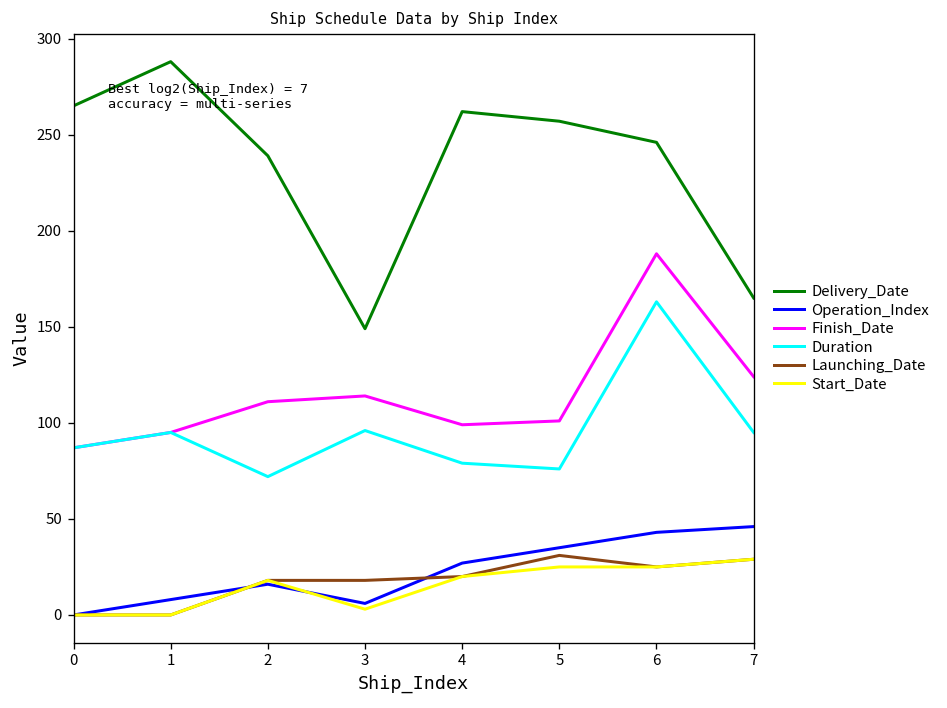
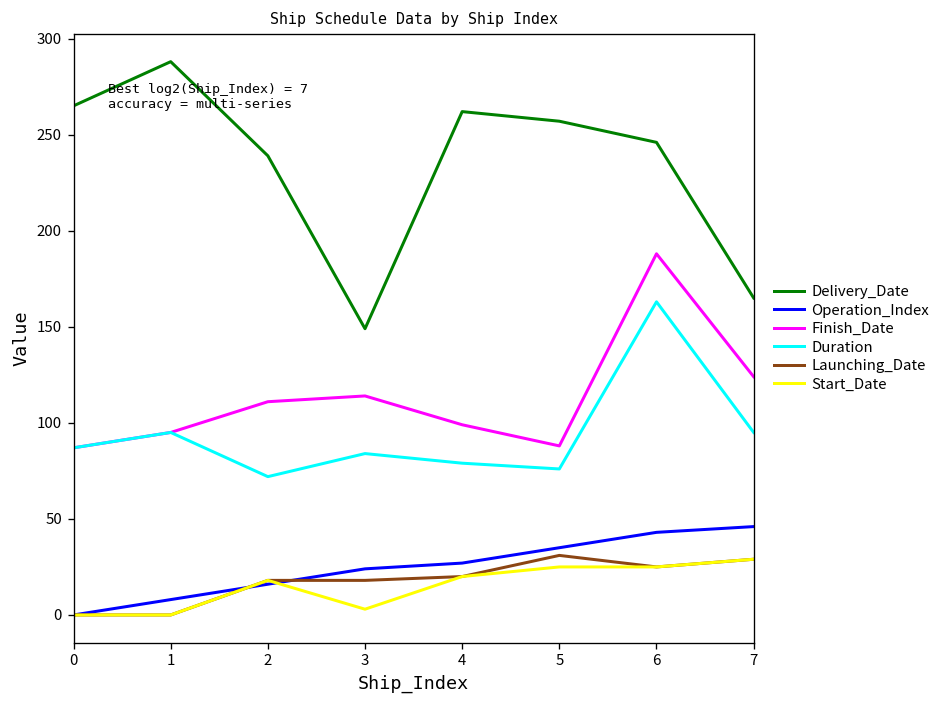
Operation_Index, 3: 6 -> 24
Duration, 3: 96 -> 84
Finish_Date, 5: 101 -> 88
